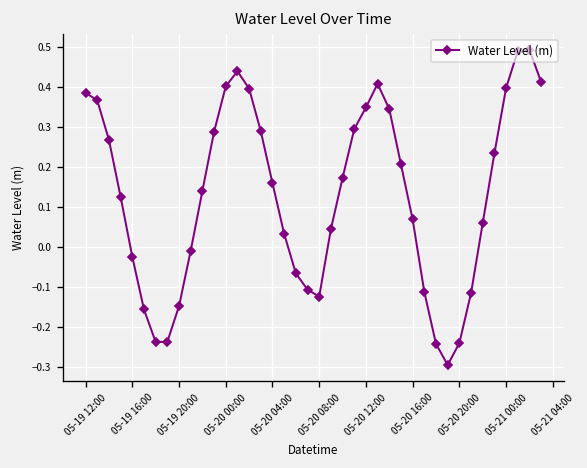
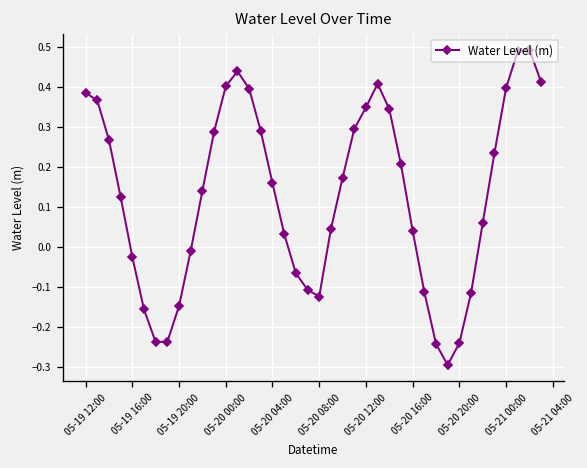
05-20 16:00: 0.07 -> 0.04
